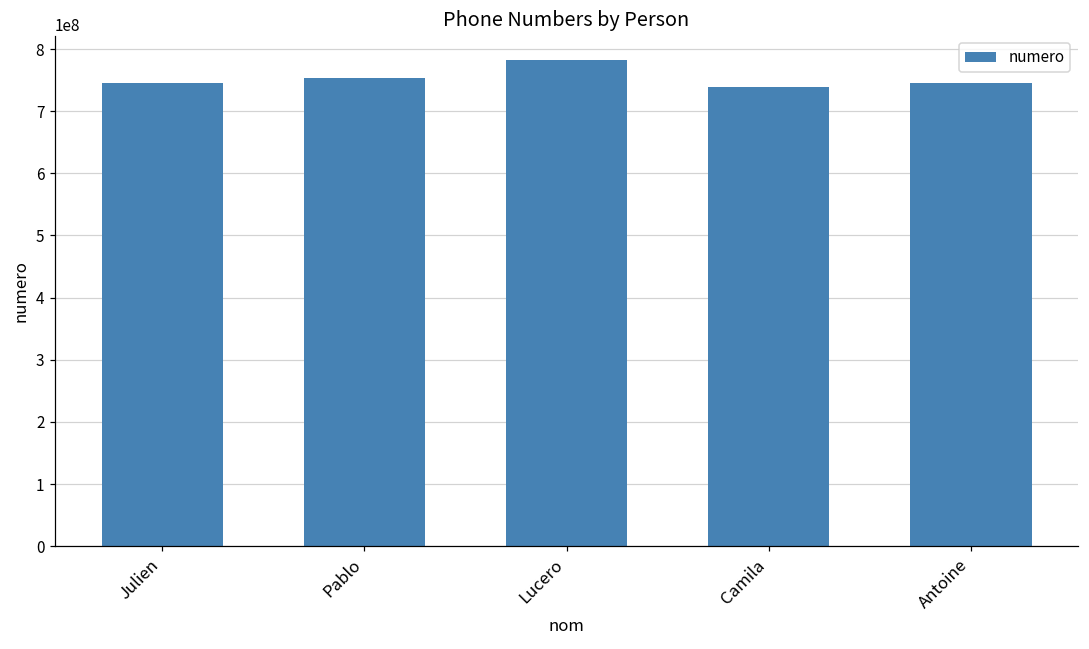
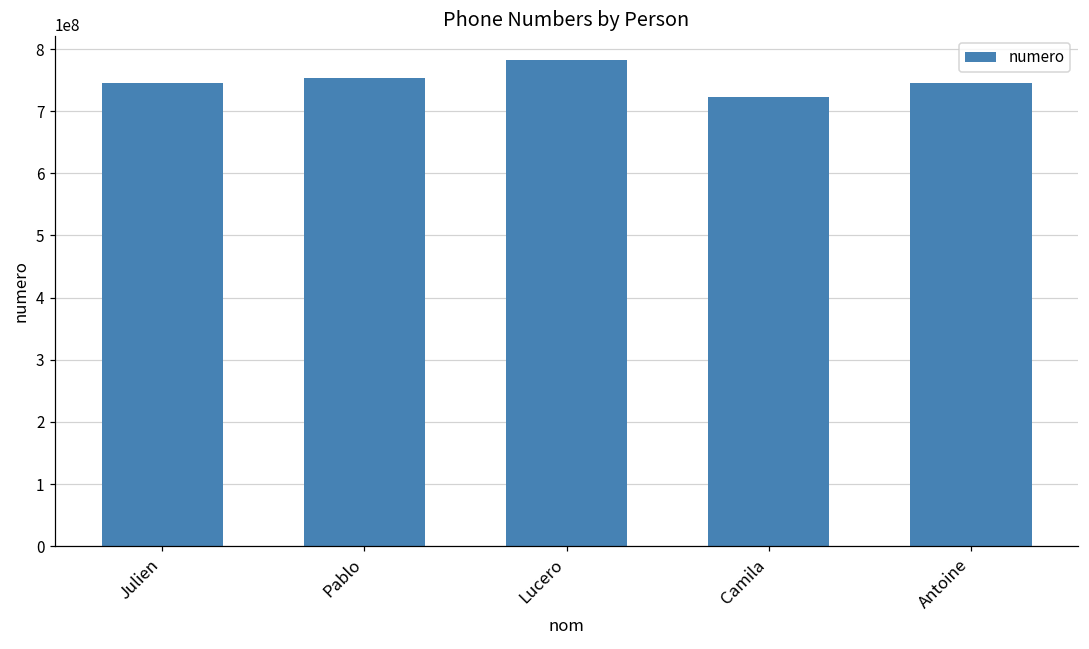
Camila: 740000000 -> 720000000
